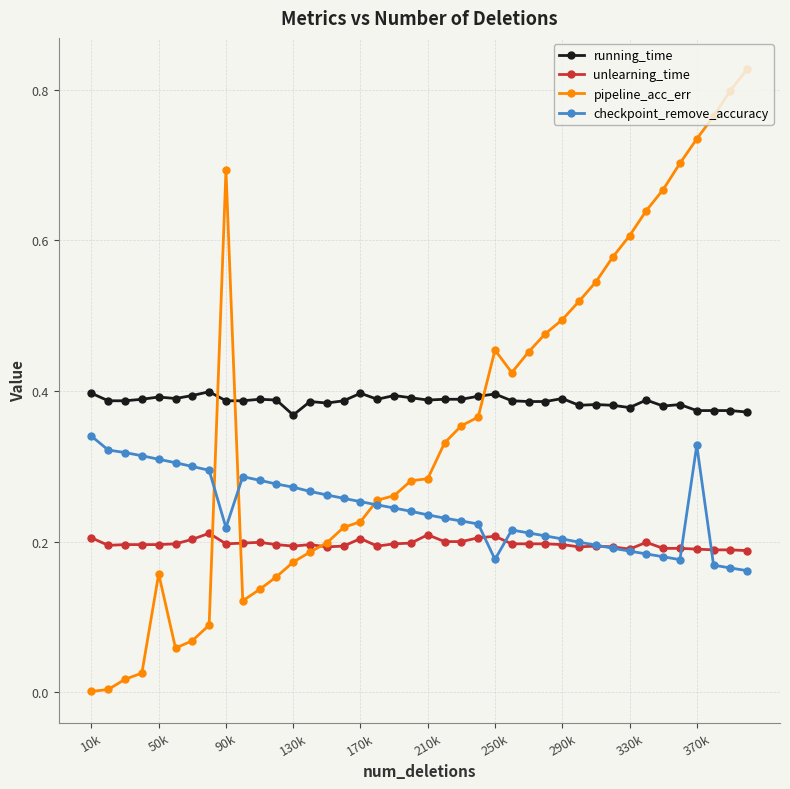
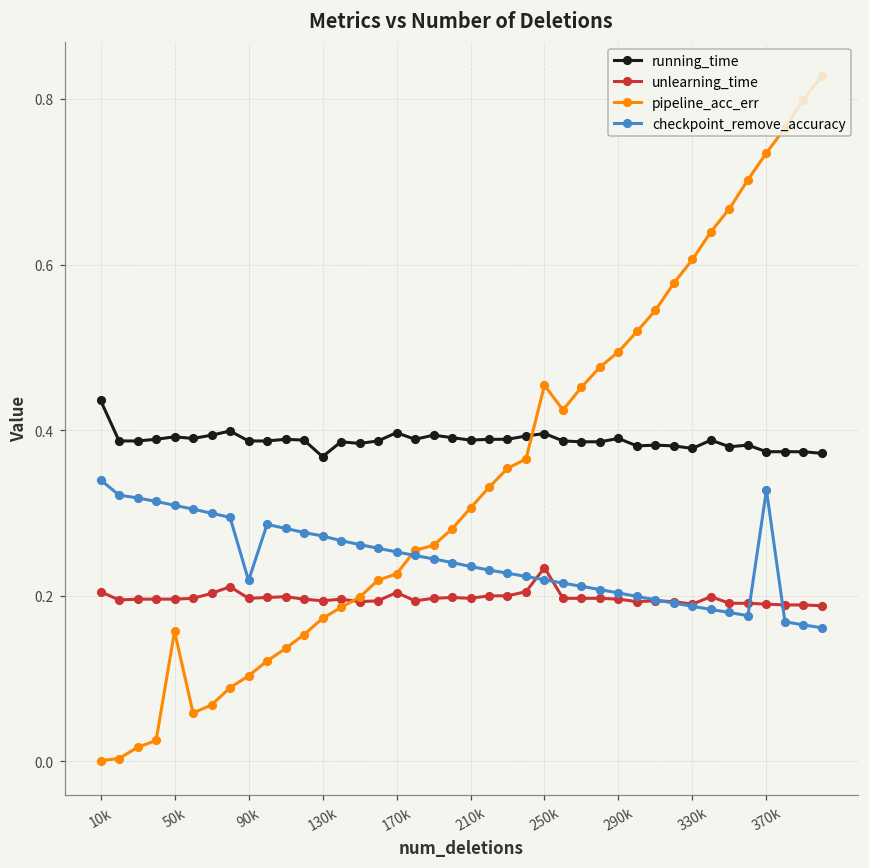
running_time, 10k: 0.40 -> 0.44
pipeline_acc_err, 90k: 0.69 -> 0.10
unlearning_time, 210k: 0.21 -> 0.20
pipeline_acc_err, 210k: 0.28 -> 0.31
unlearning_time, 250k: 0.21 -> 0.23
checkpoint_remove_accuracy, 250k: 0.18 -> 0.22
